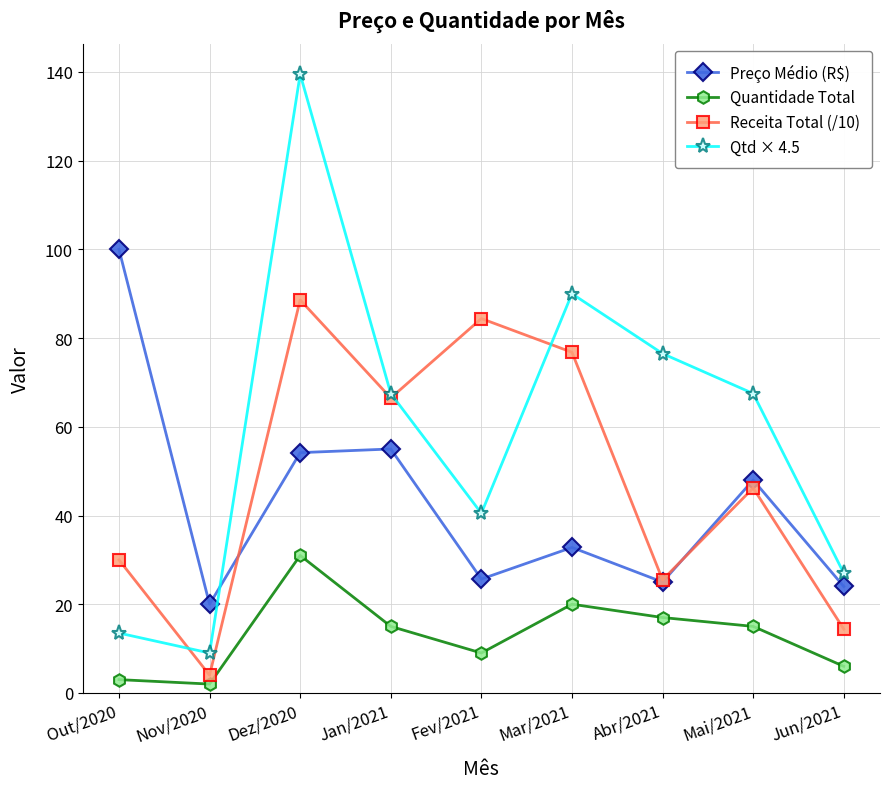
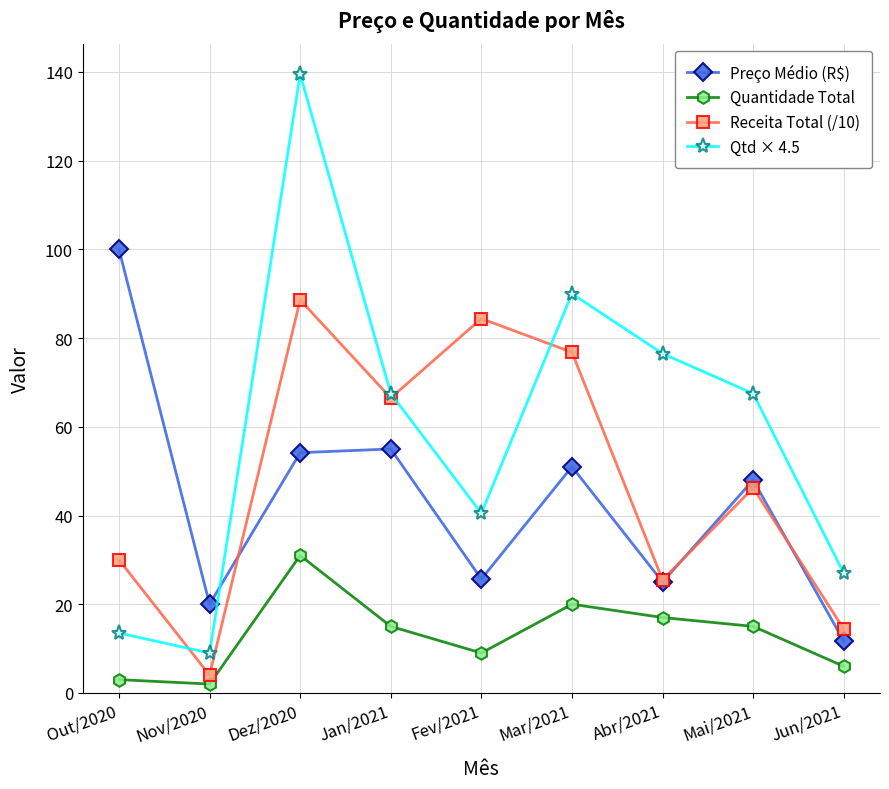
Preço Médio (R$), Mar/2021: 33 -> 51
Preço Médio (R$), Jun/2021: 24 -> 12
